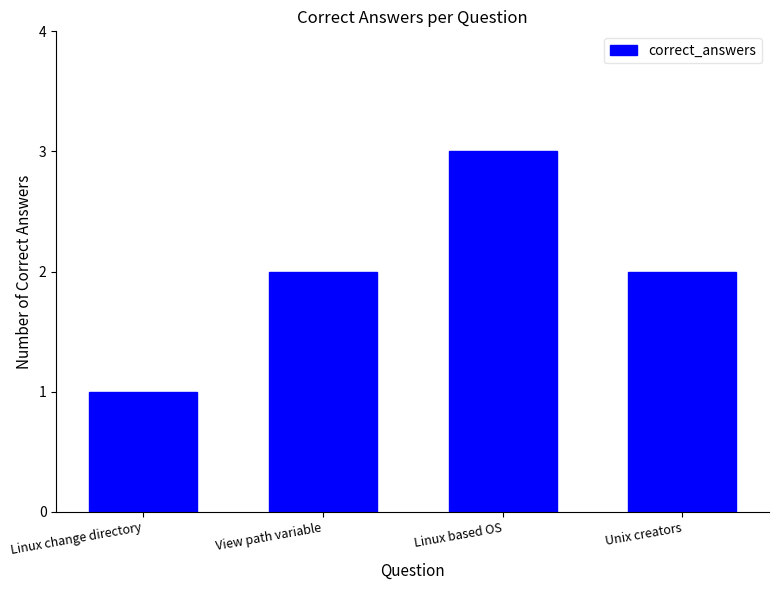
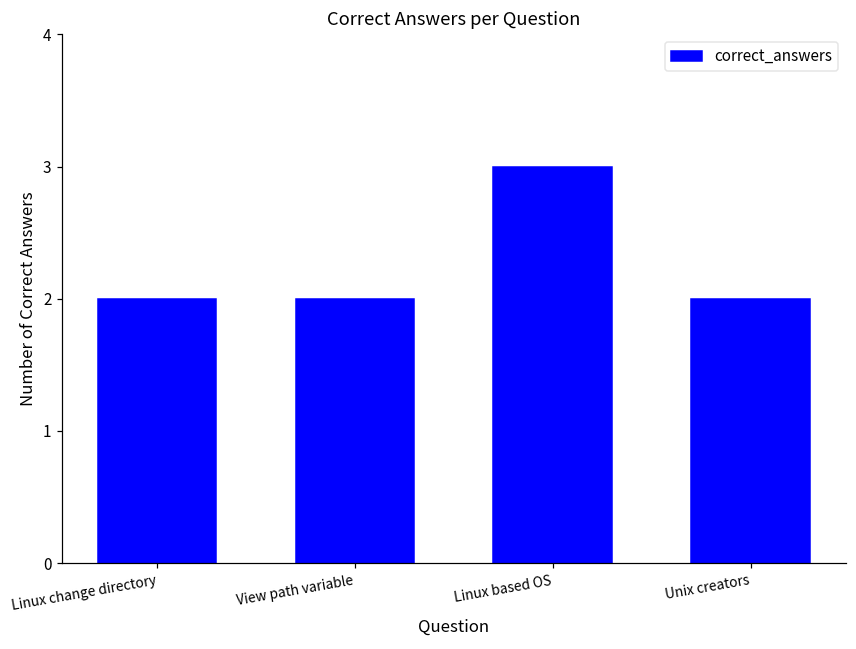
Linux change directory: 1 -> 2
